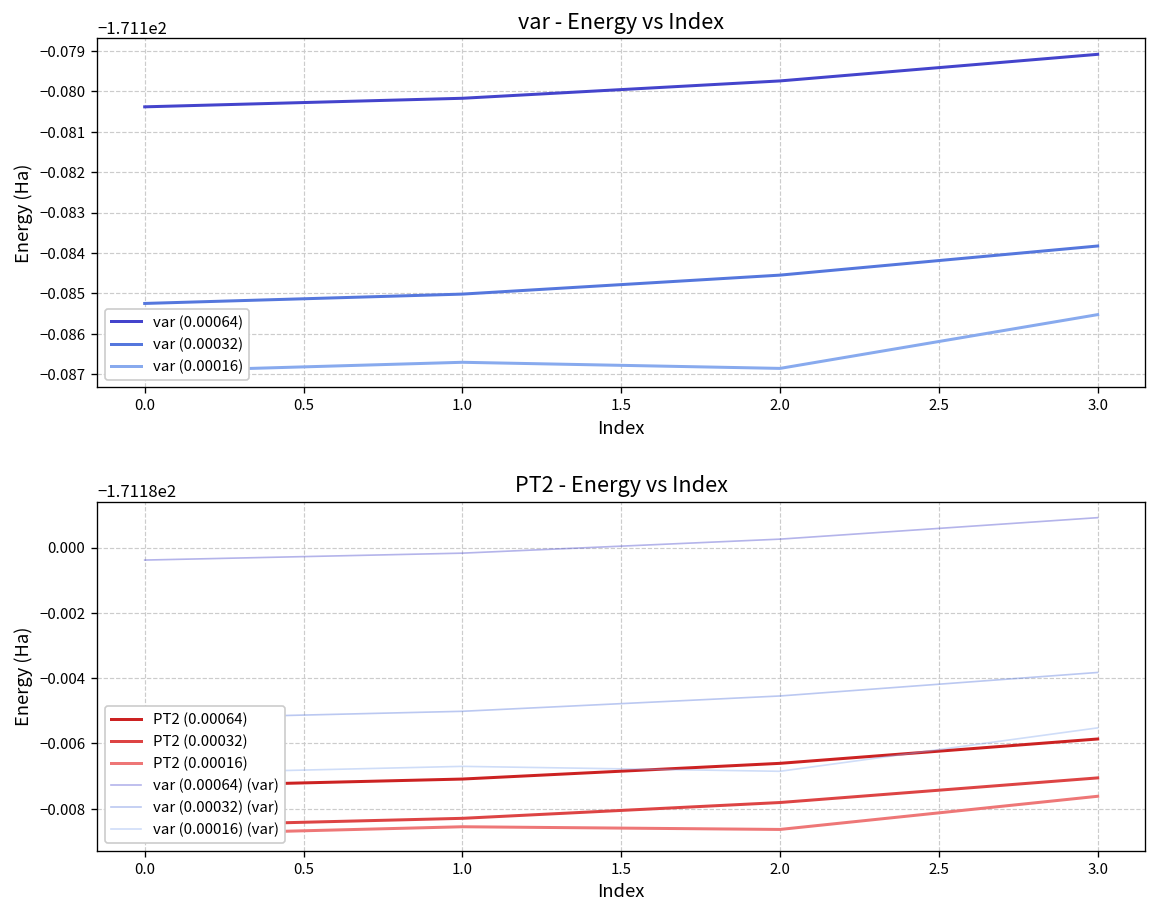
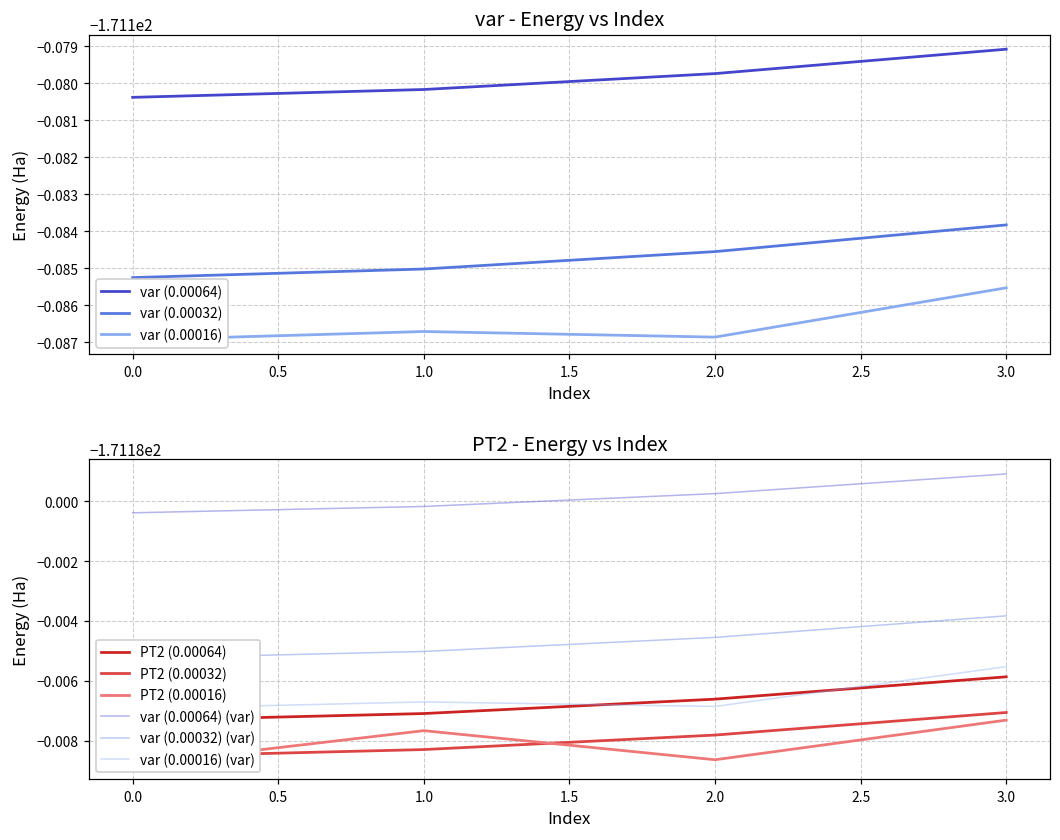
PT2 - Energy vs Index, PT2 (0.00016), 1.0: -171.1886 -> -171.1877
PT2 - Energy vs Index, PT2 (0.00016), 3.0: -171.1876 -> -171.1873
